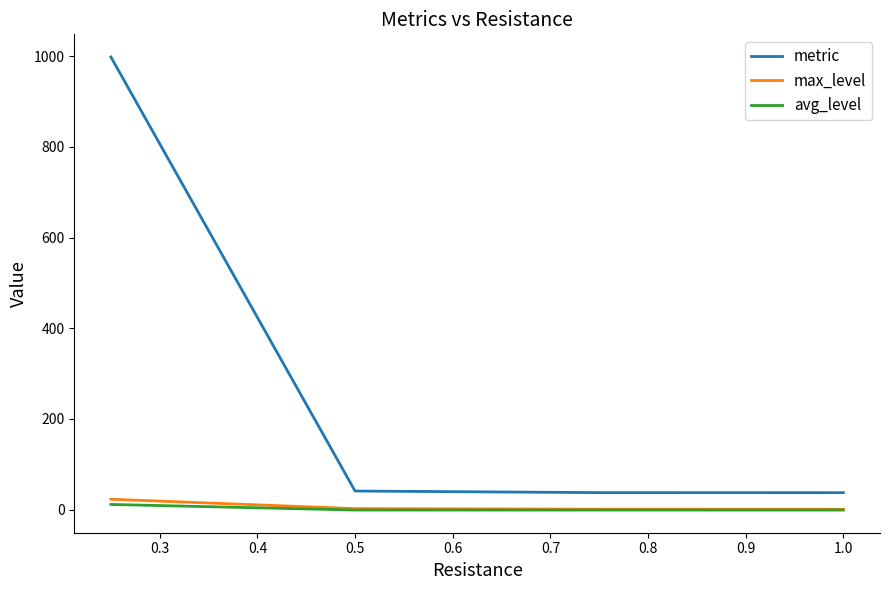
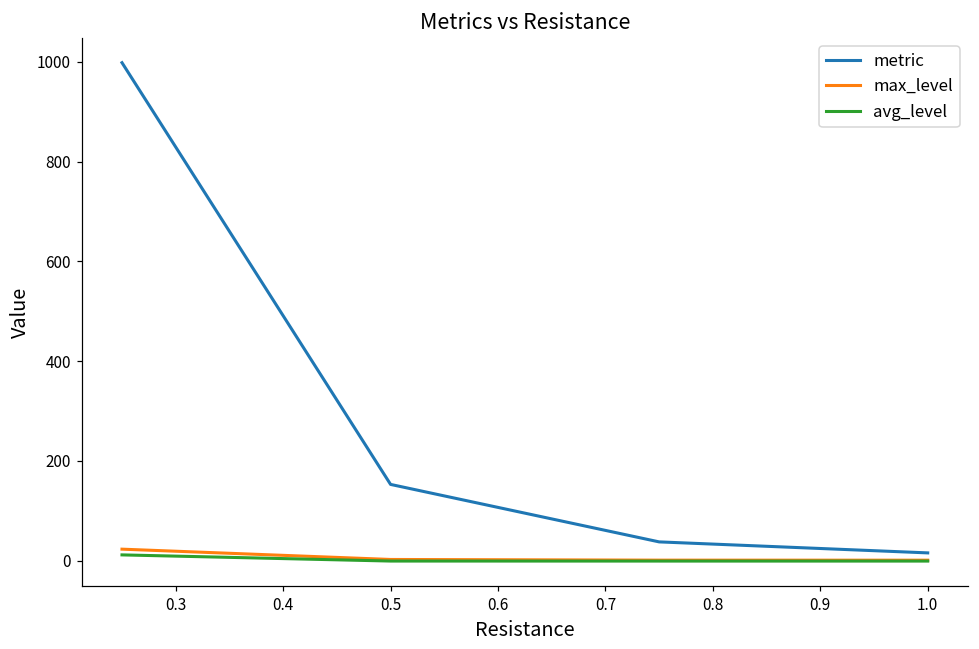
metric, 0.5: 40 -> 150
metric, 1.0: 40 -> 20
